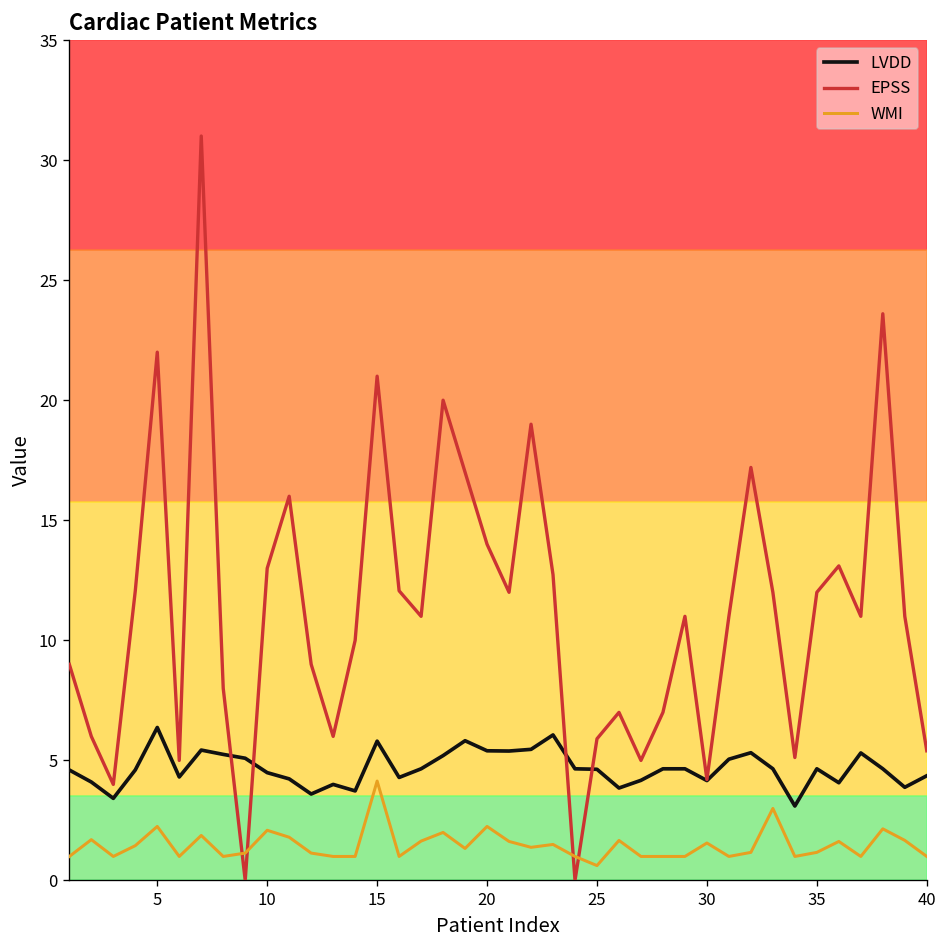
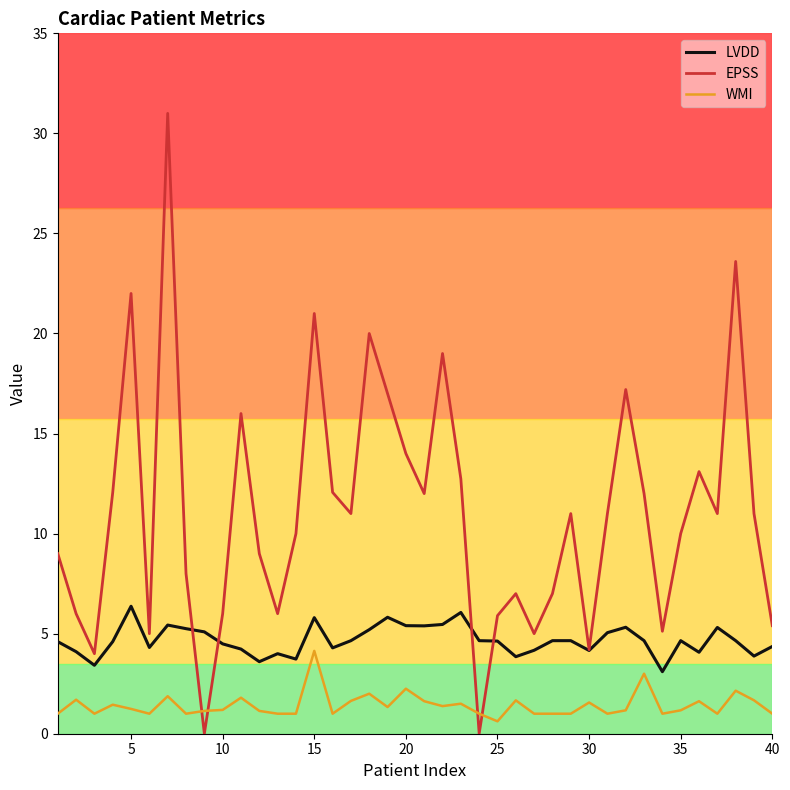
WMI, 5: 2.3 -> 1.2
EPSS, 10: 13 -> 6
WMI, 10: 2.1 -> 1.2
EPSS, 35: 12 -> 10
